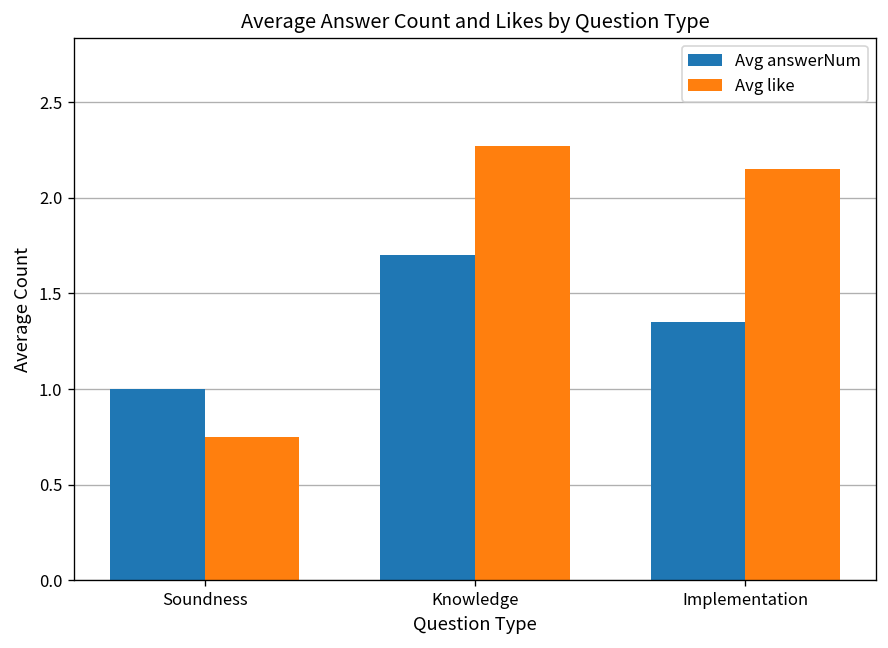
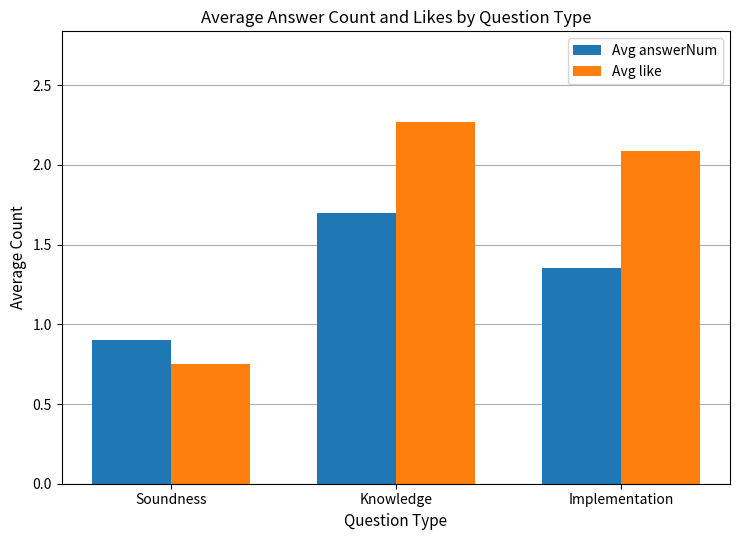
Avg answerNum, Soundness: 1.0 -> 0.9
Avg like, Implementation: 2.15 -> 2.09
